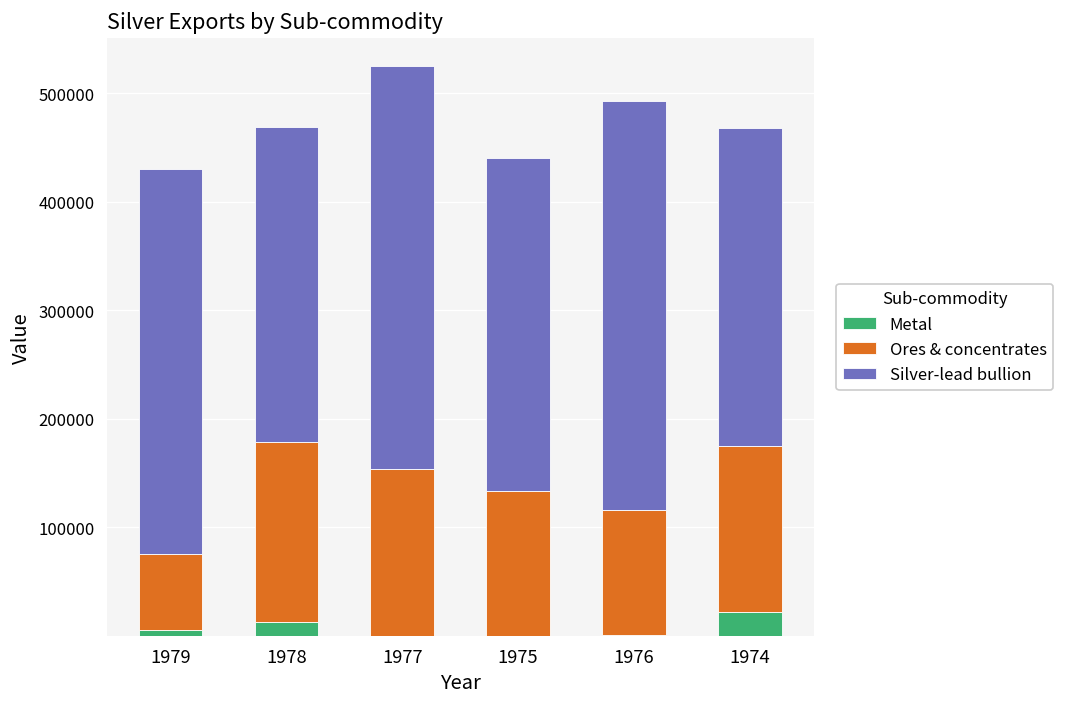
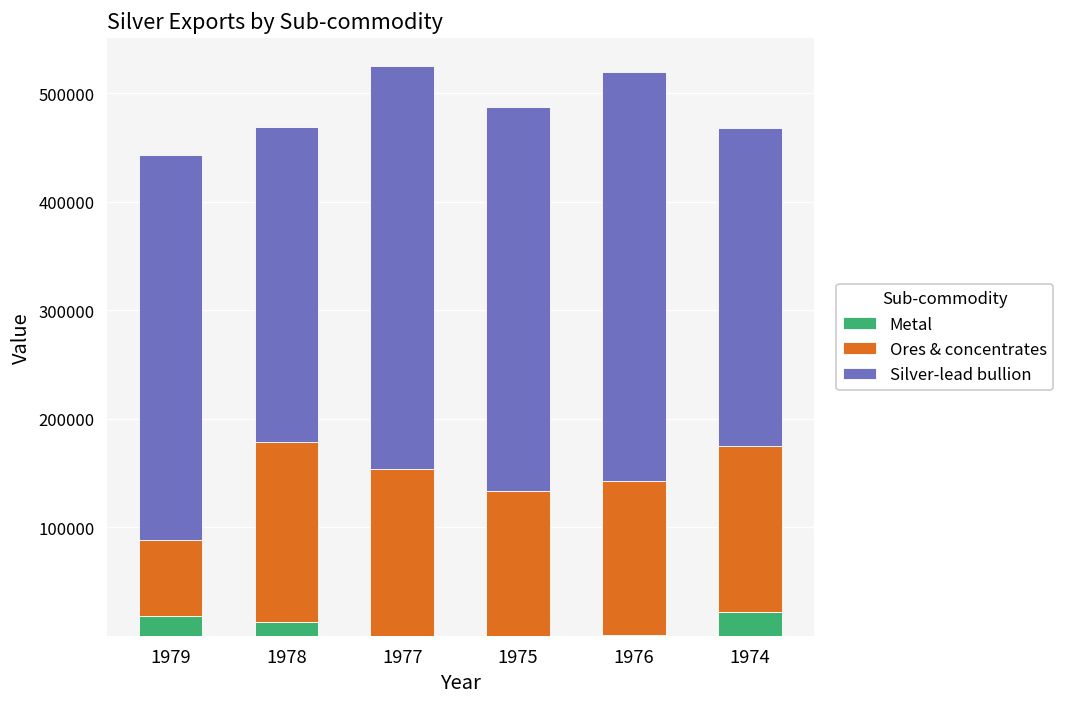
Metal, 1979: 10000 -> 20000
Silver-lead bullion, 1975: 310000 -> 350000
Ores & concentrates, 1976: 120000 -> 140000
